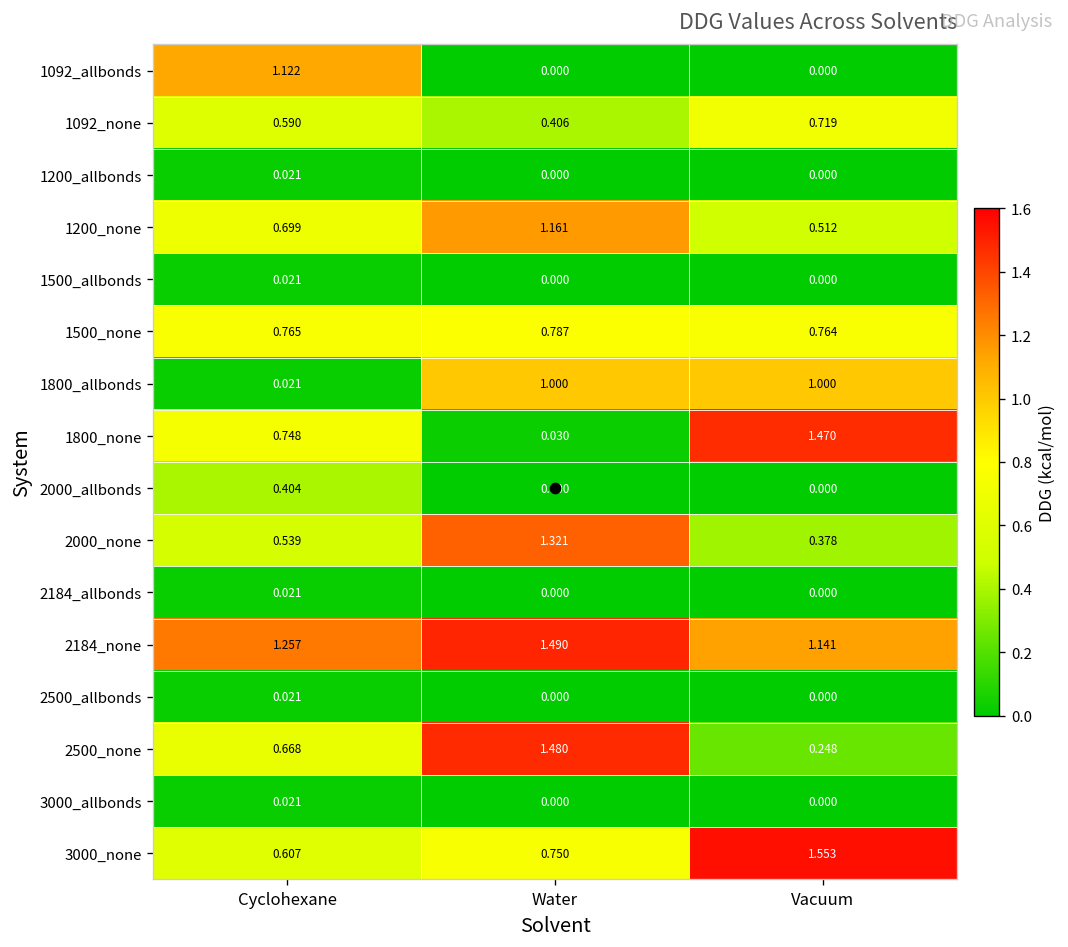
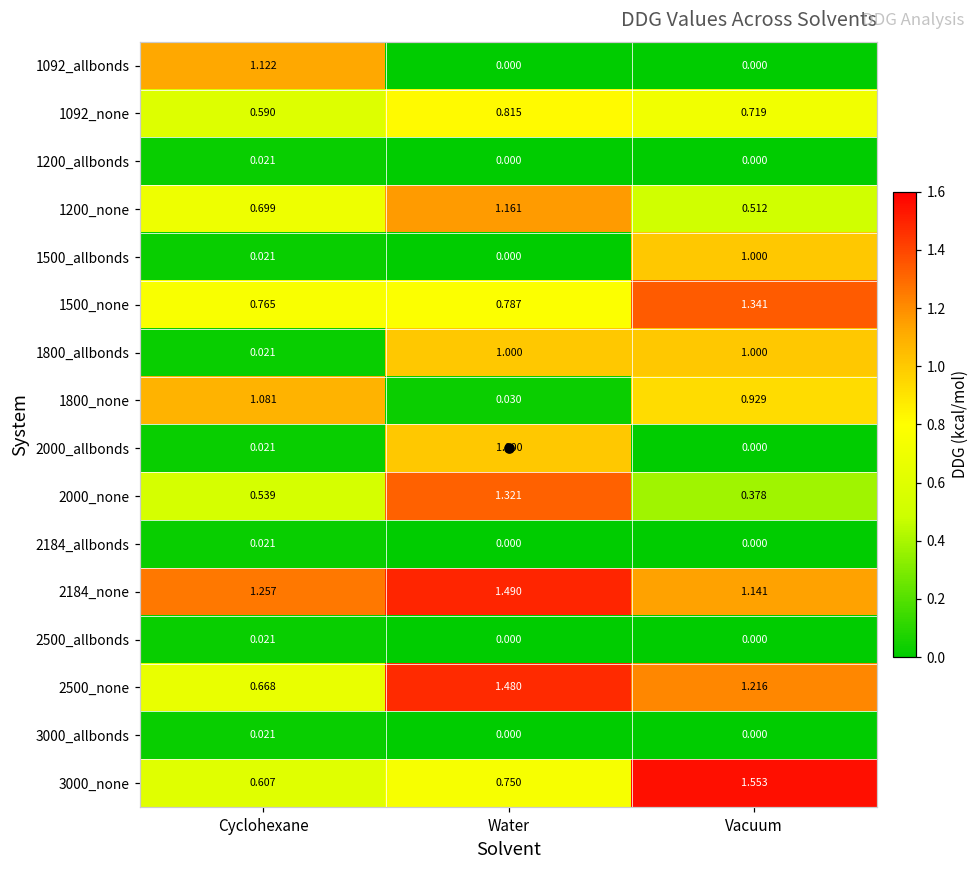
1092_none, Water: 0.406 -> 0.815
1500_allbonds, Vacuum: 0.000 -> 1.000
1500_none, Vacuum: 0.764 -> 1.341
1800_none, Cyclohexane: 0.748 -> 1.081
1800_none, Vacuum: 1.470 -> 0.929
2000_allbonds, Cyclohexane: 0.404 -> 0.021
2000_allbonds, Water: 0.000 -> 1.000
2500_none, Vacuum: 0.248 -> 1.216
